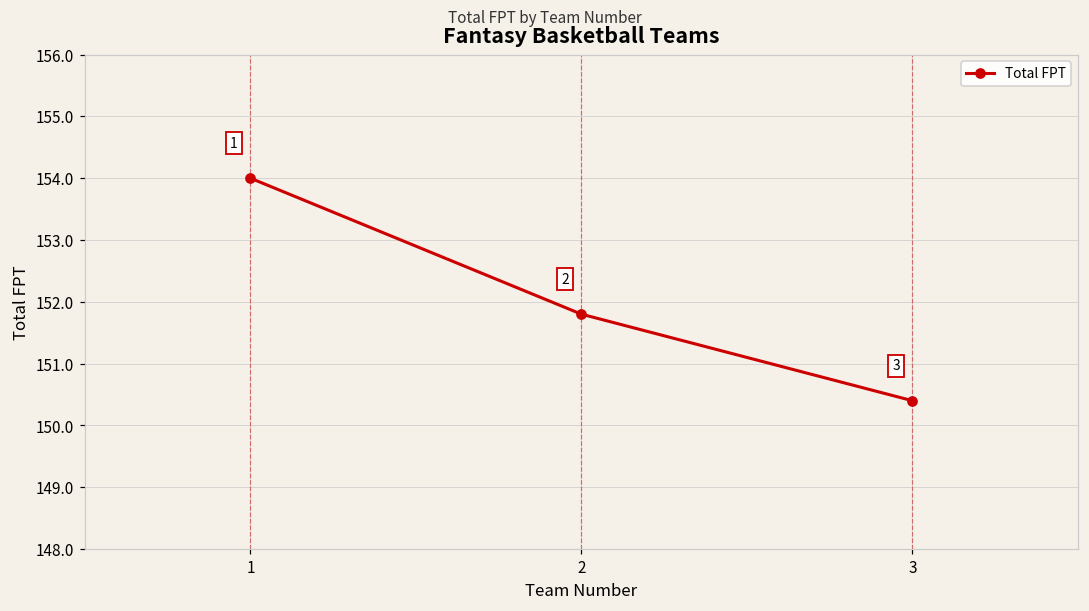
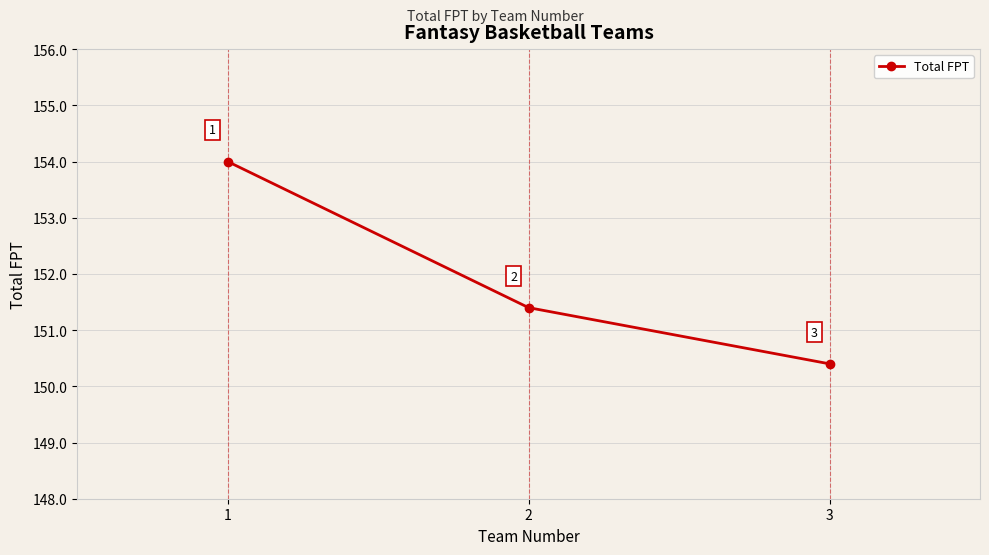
2: 151.8 -> 151.4
